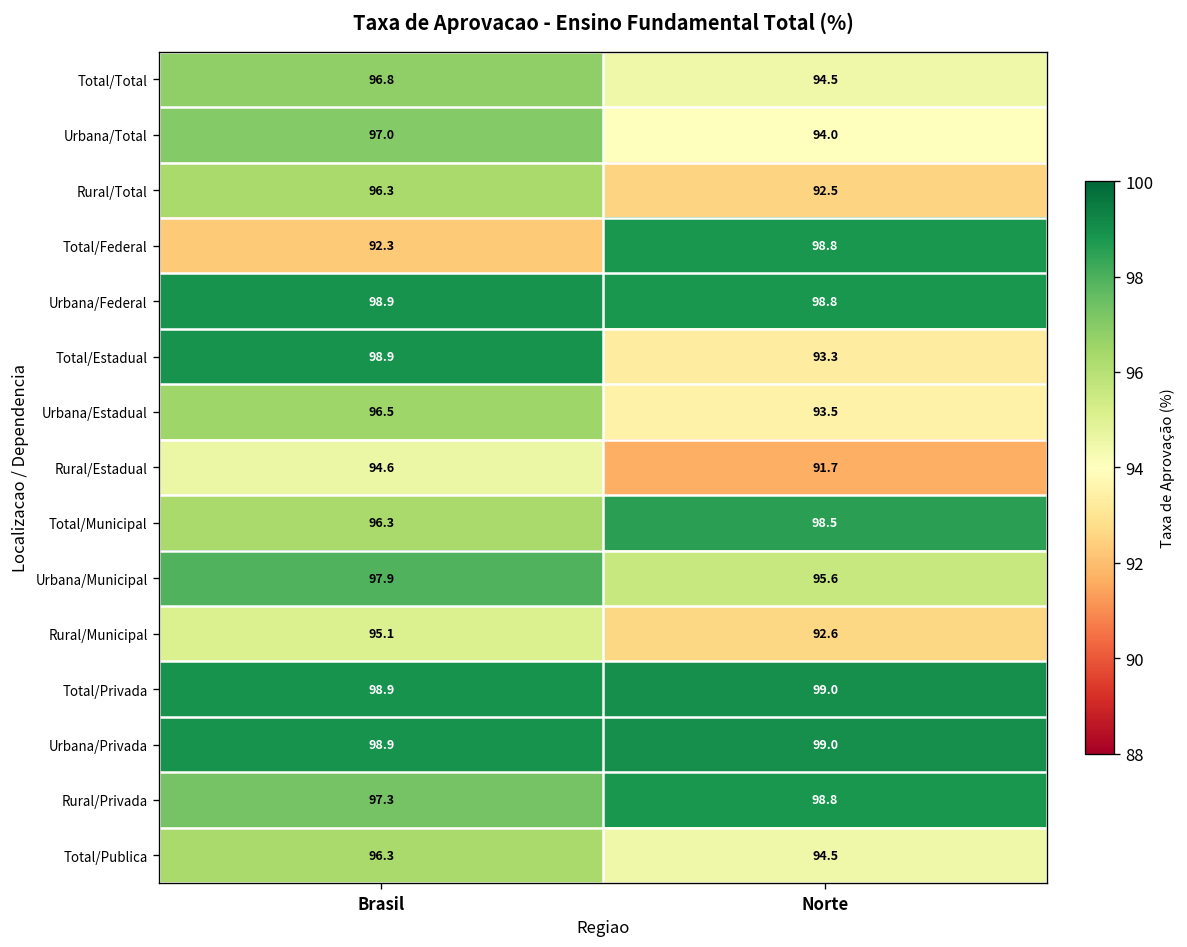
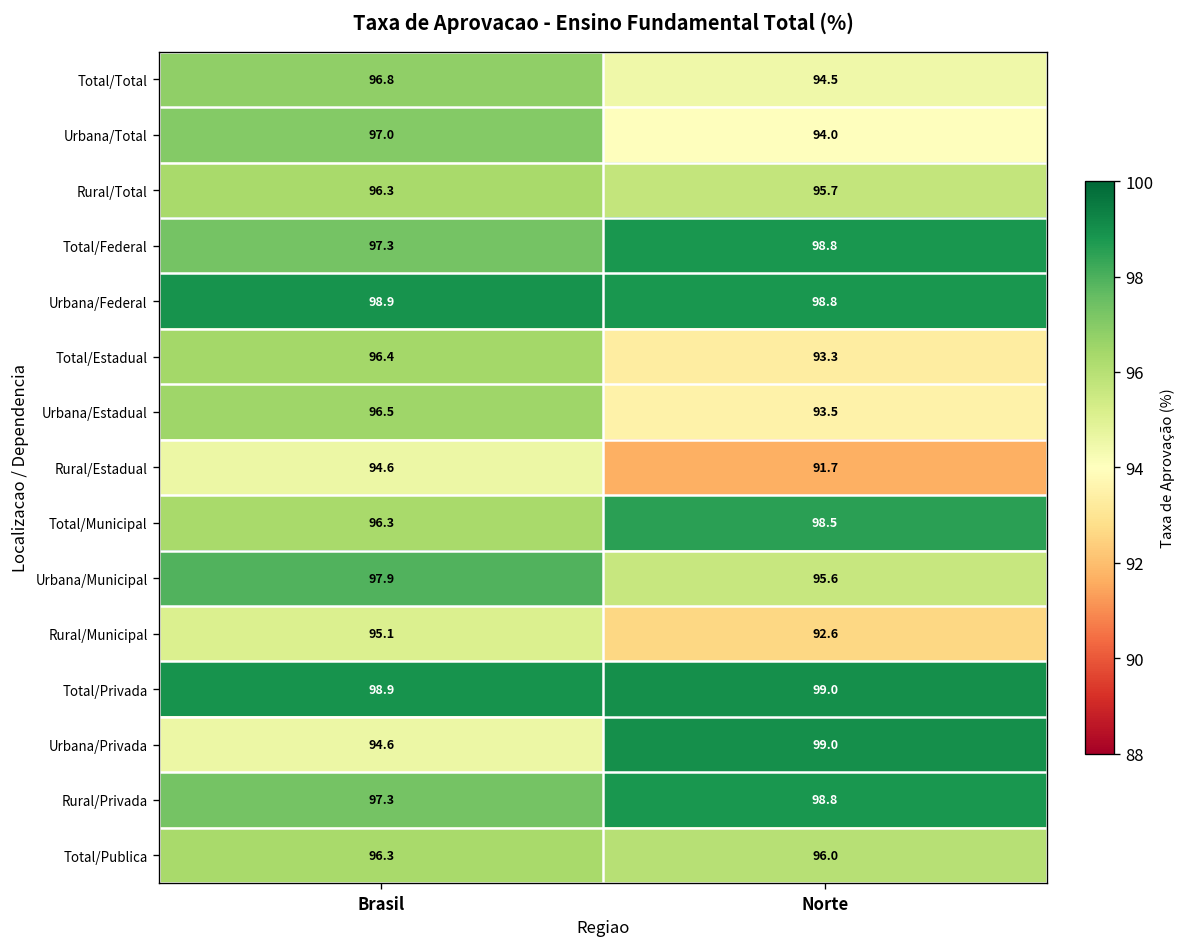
Rural/Total, Norte: 92.5 -> 95.7
Total/Federal, Brasil: 92.3 -> 97.3
Total/Estadual, Brasil: 98.9 -> 96.4
Urbana/Privada, Brasil: 98.9 -> 94.6
Total/Publica, Norte: 94.5 -> 96.0
